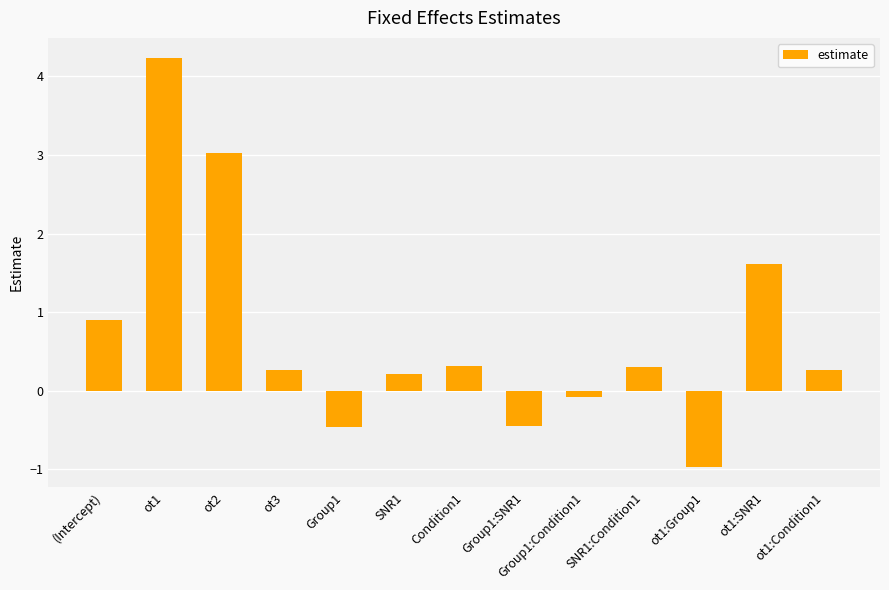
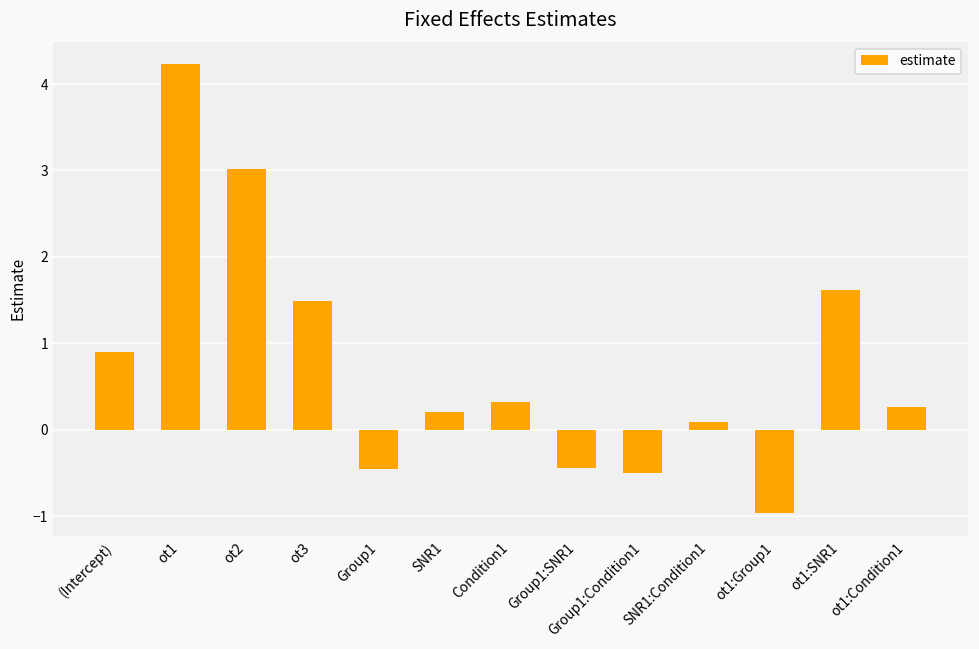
ot3: 0.3 -> 1.5
Group1:Condition1: -0.1 -> -0.5
SNR1:Condition1: 0.3 -> 0.1
